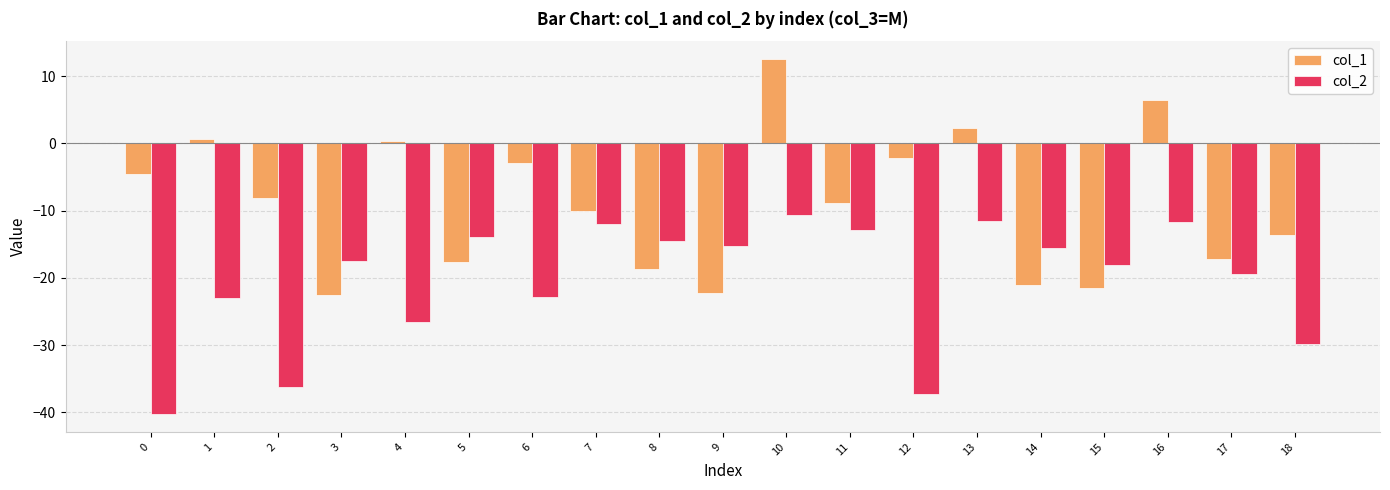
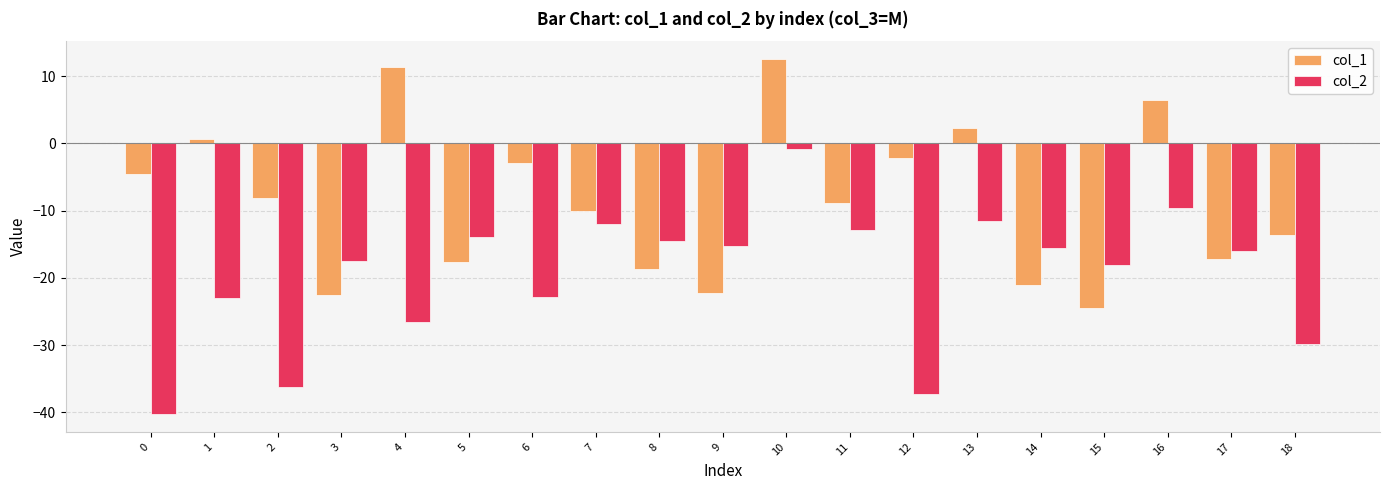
col_1, 4: 0 -> 11
col_2, 10: -11 -> -1
col_1, 15: -21 -> -25
col_2, 16: -12 -> -10
col_2, 17: -19 -> -16
